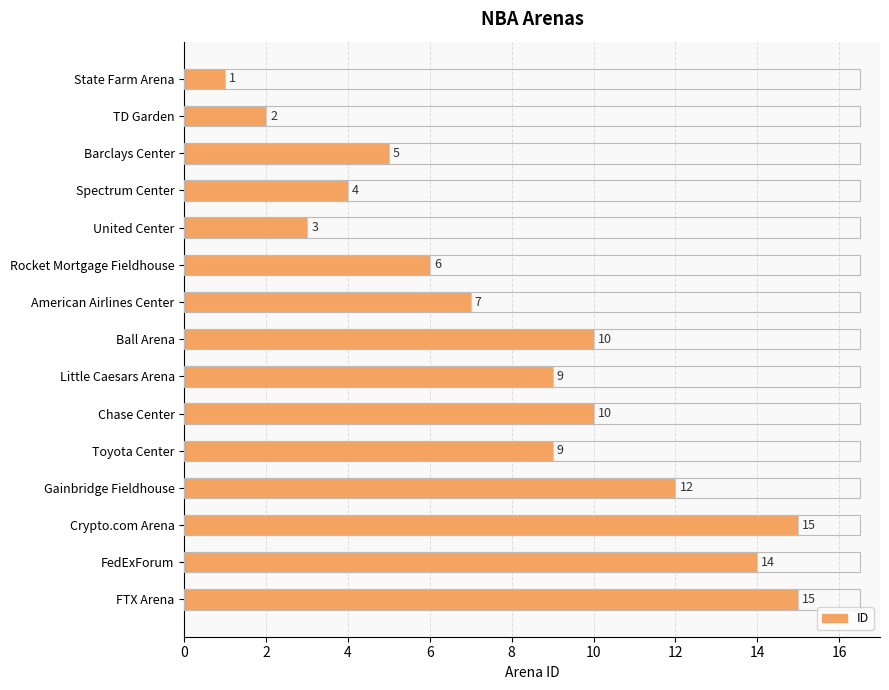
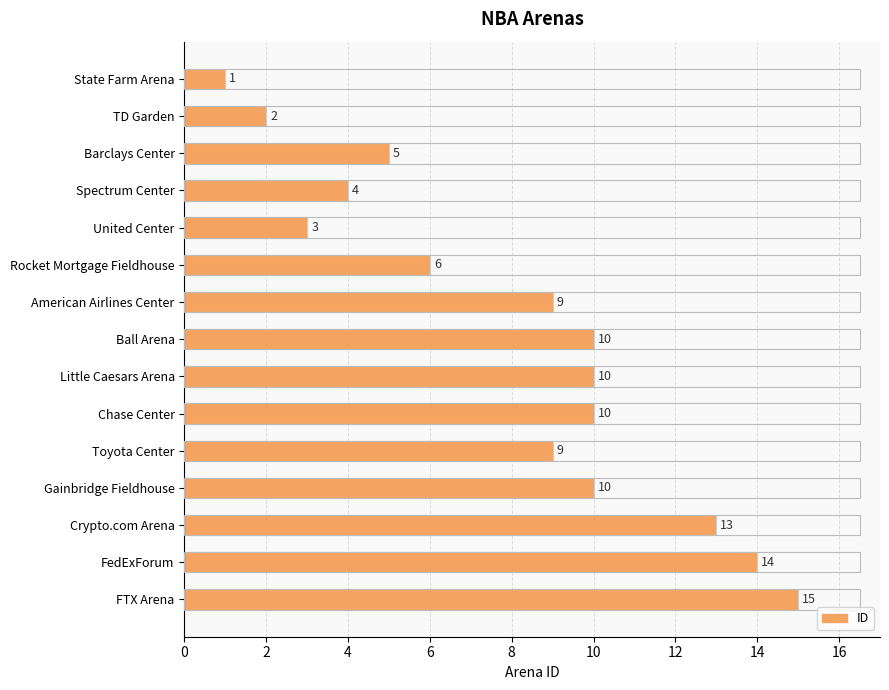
American Airlines Center: 7 -> 9
Little Caesars Arena: 9 -> 10
Gainbridge Fieldhouse: 12 -> 10
Crypto.com Arena: 15 -> 13
